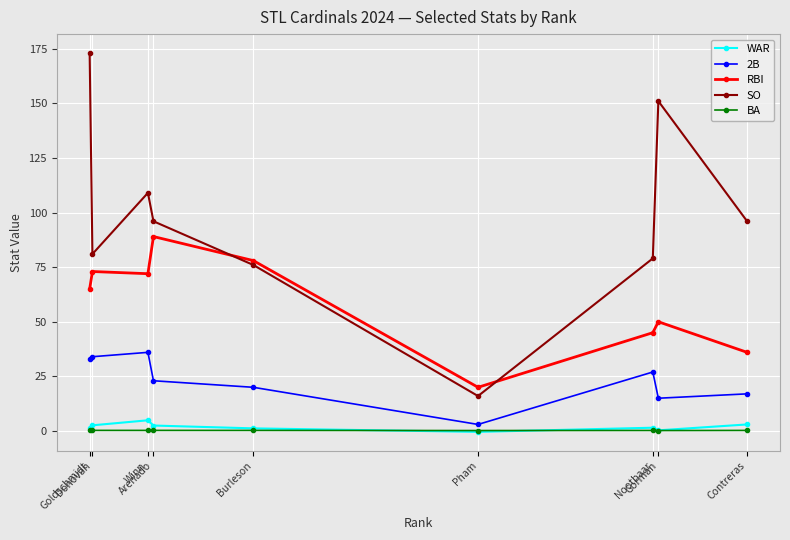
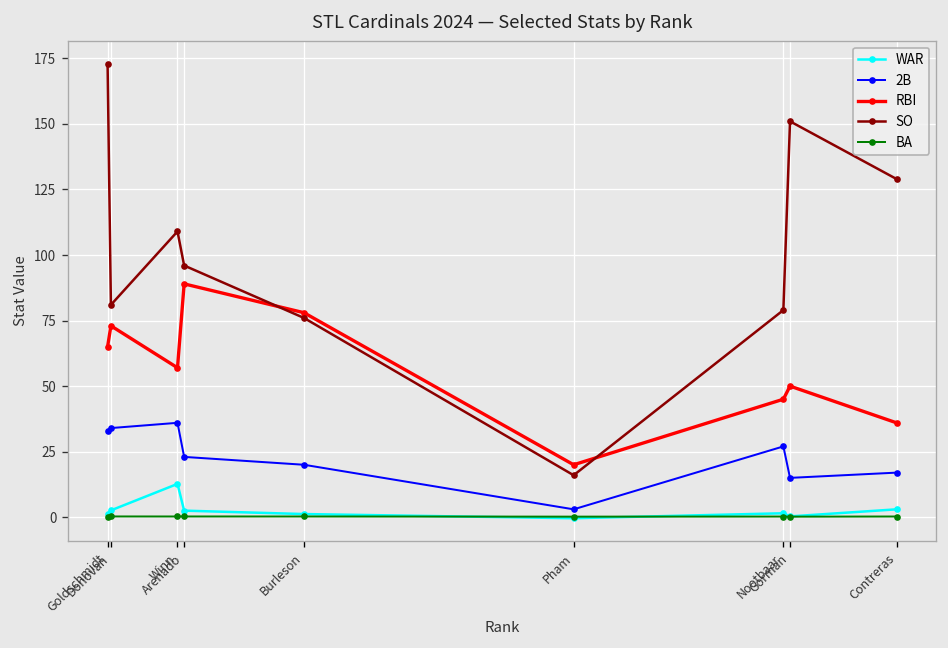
WAR, Winn: 5 -> 13
RBI, Winn: 72 -> 57
SO, Contreras: 96 -> 129
